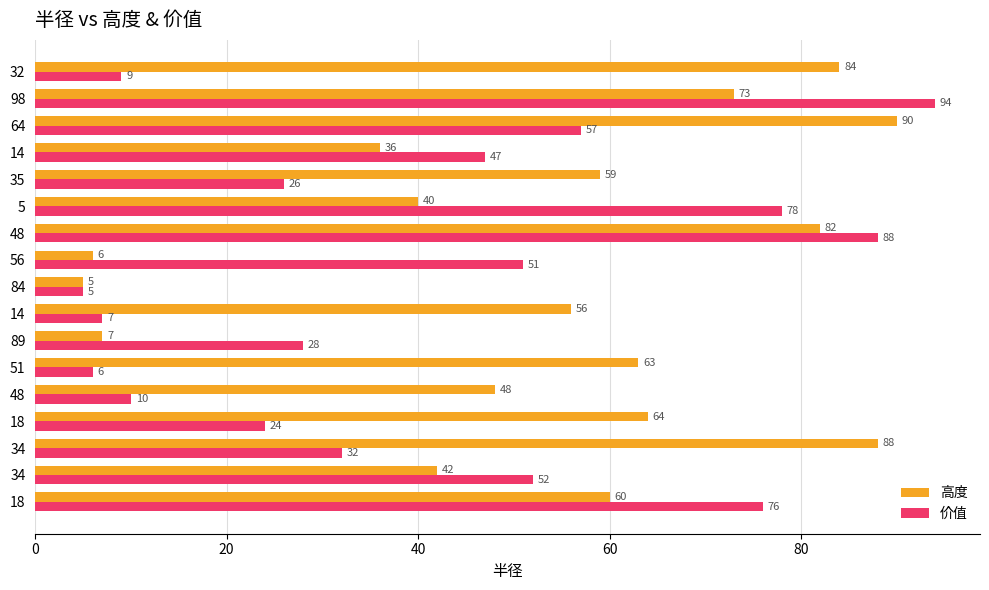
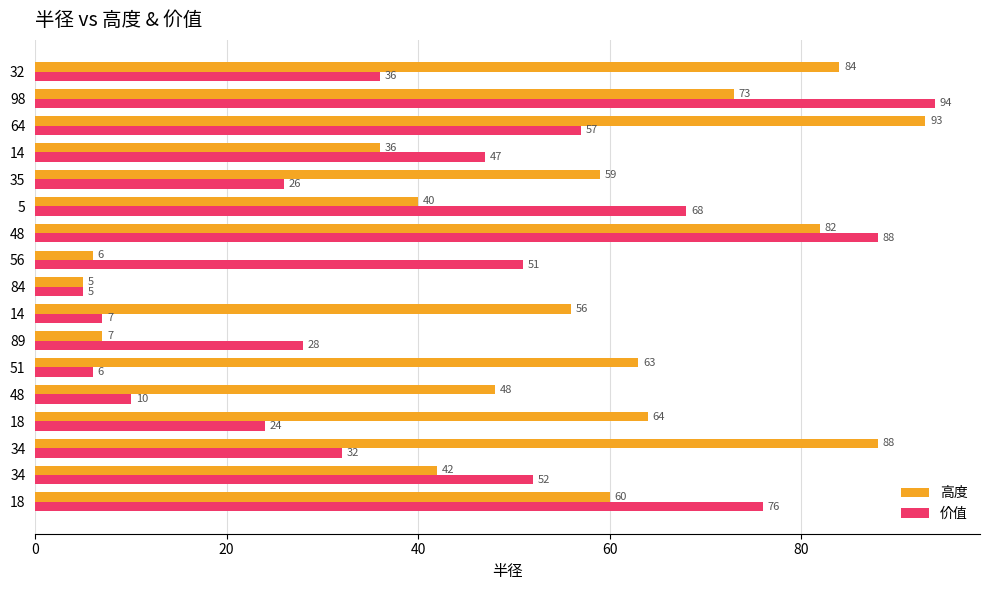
价值, 32: 9 -> 36
高度, 64: 90 -> 93
价值, 5: 78 -> 68
